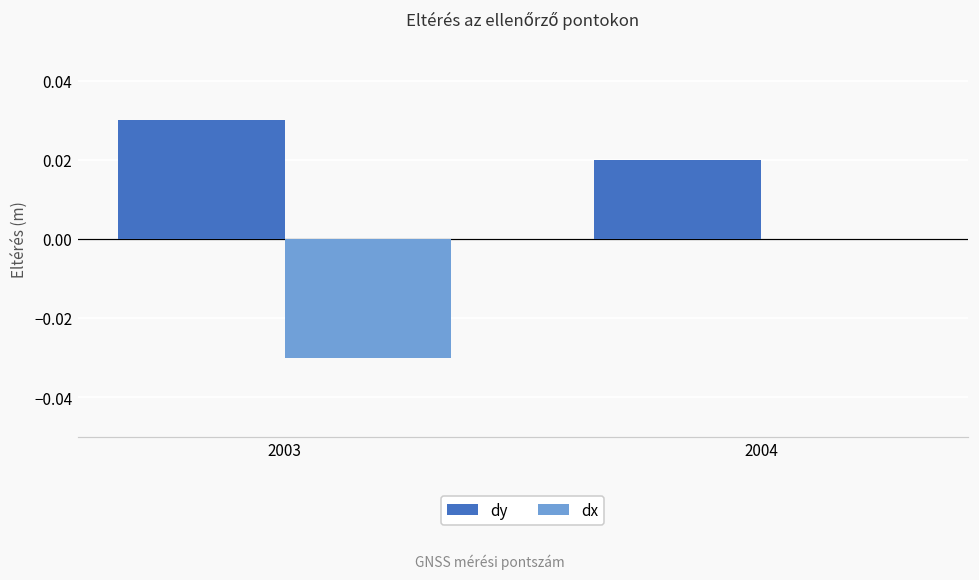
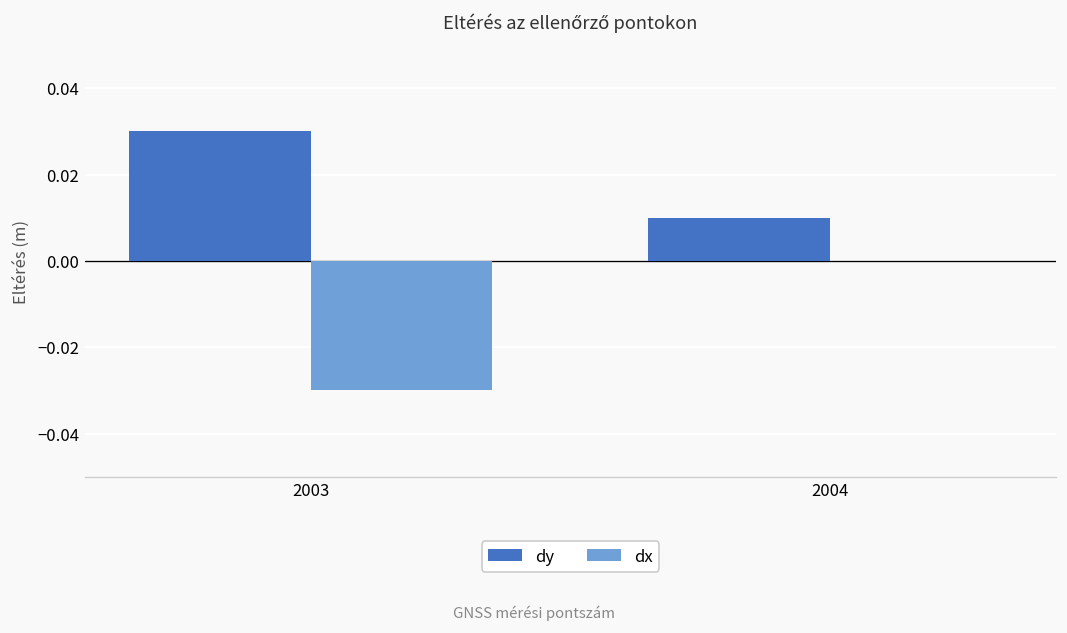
dy, 2004: 0.02 -> 0.01
